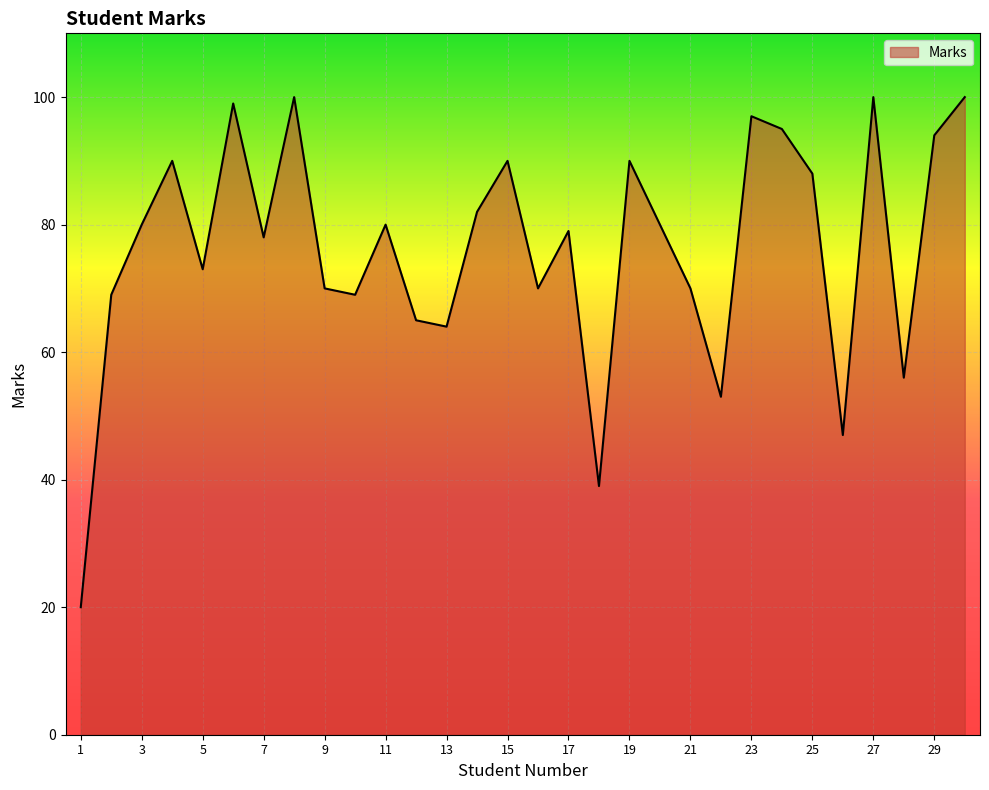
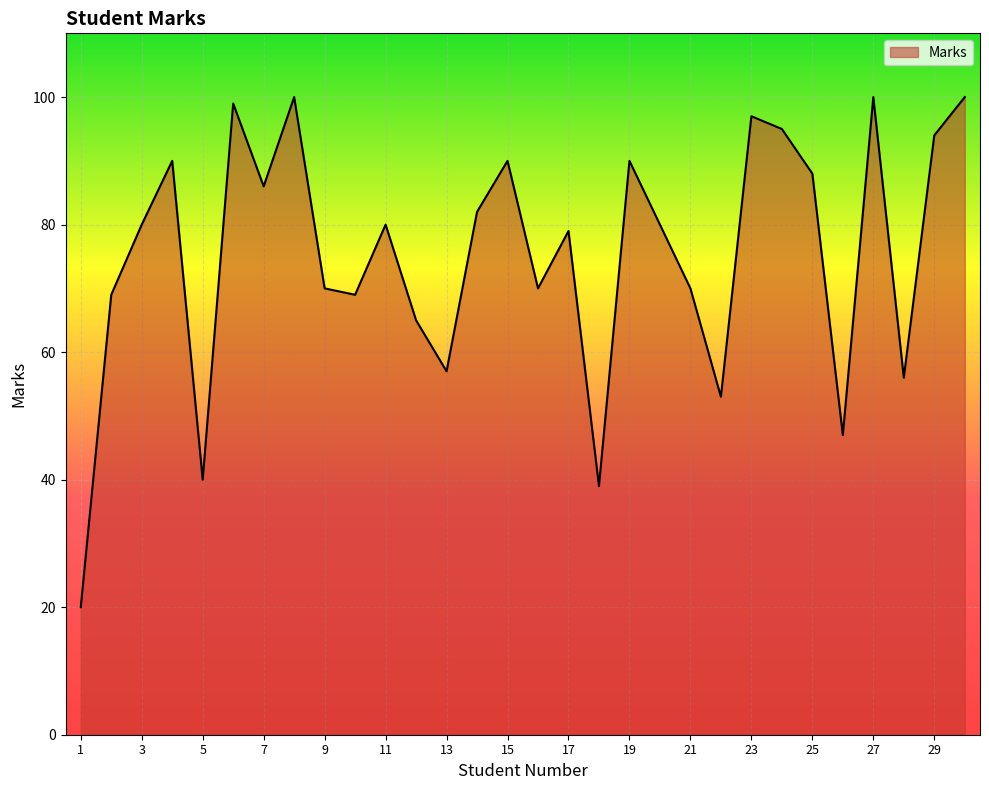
5: 73 -> 40
7: 78 -> 86
13: 64 -> 57
